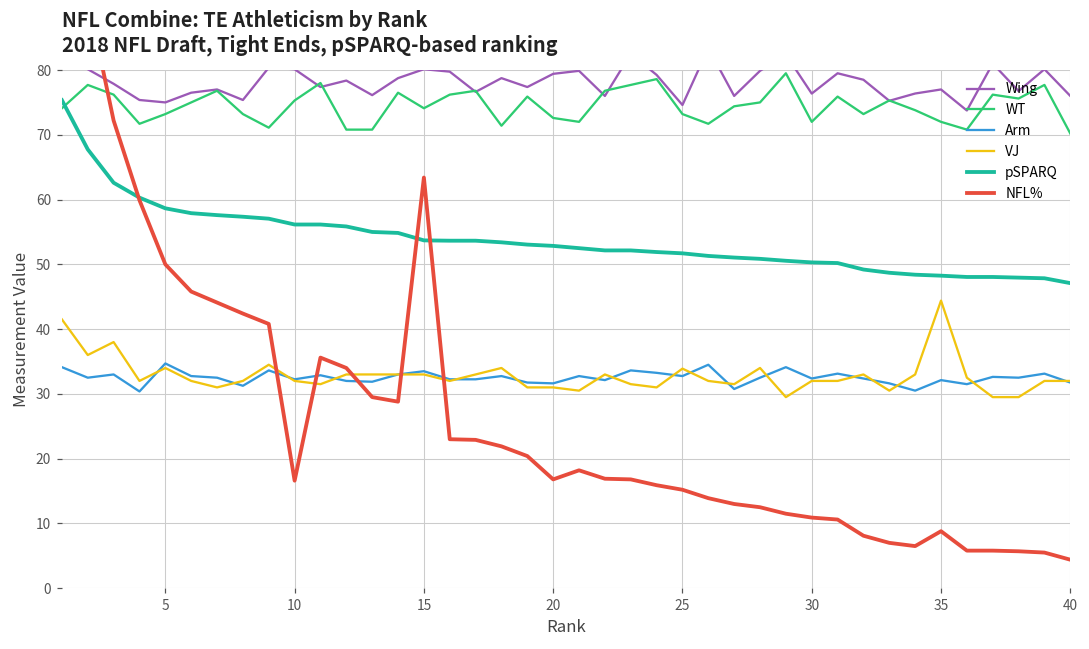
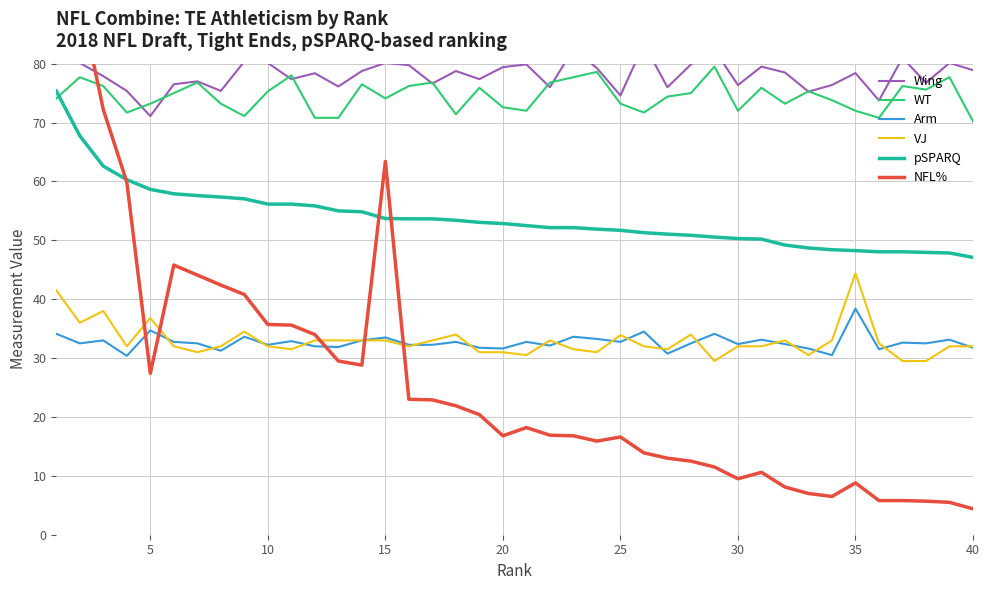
Wing, 5: 75 -> 71
VJ, 5: 34 -> 37
NFL%, 5: 50 -> 27
NFL%, 10: 17 -> 36
NFL%, 25: 15 -> 17
NFL%, 30: 11 -> 10
Wing, 35: 77 -> 78
Arm, 35: 32 -> 38
Wing, 40: 76 -> 79
